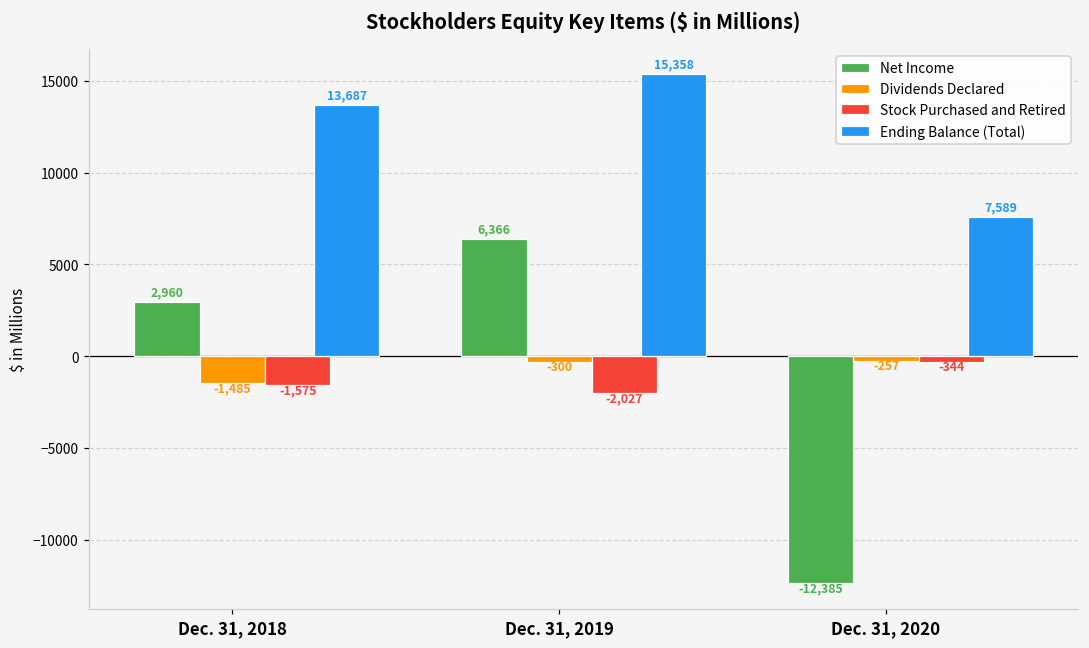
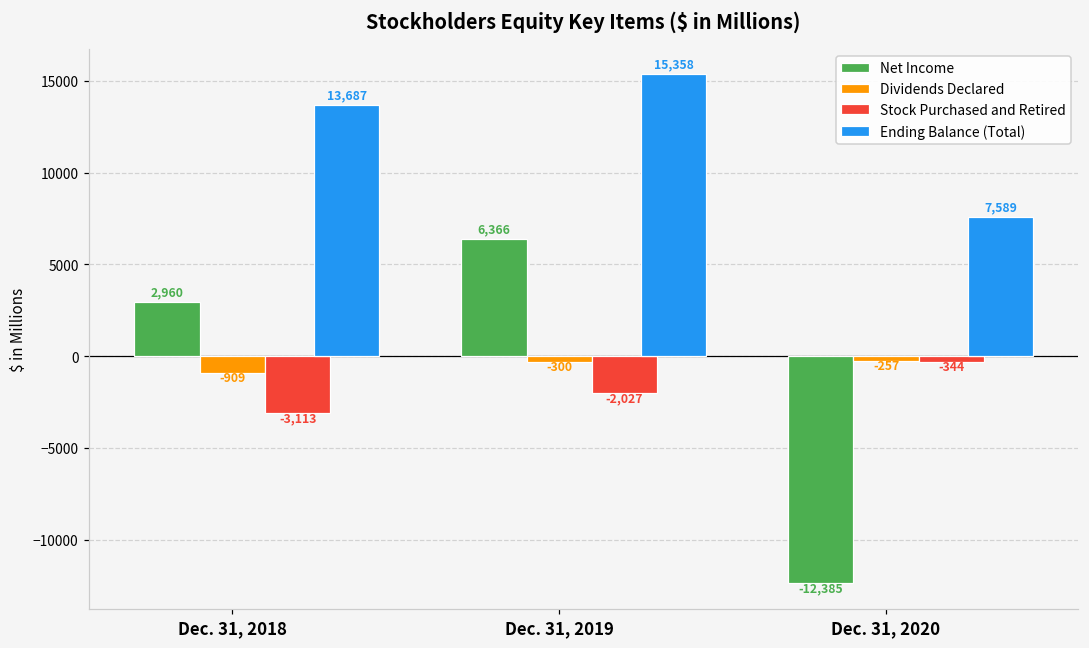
Dividends Declared, Dec. 31, 2018: -1,485 -> -909
Stock Purchased and Retired, Dec. 31, 2018: -1,575 -> -3,113
